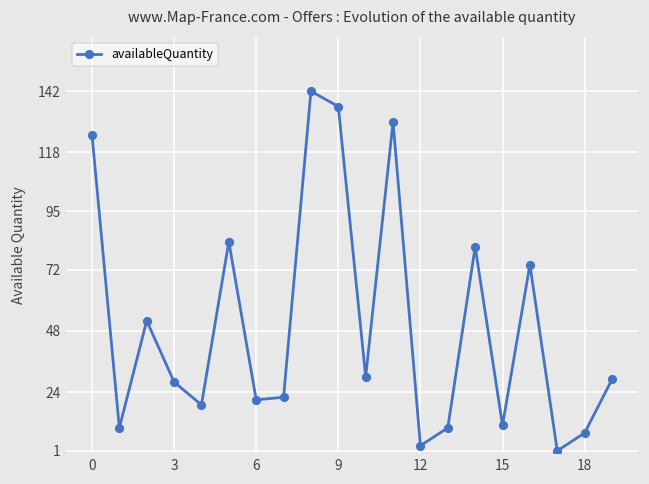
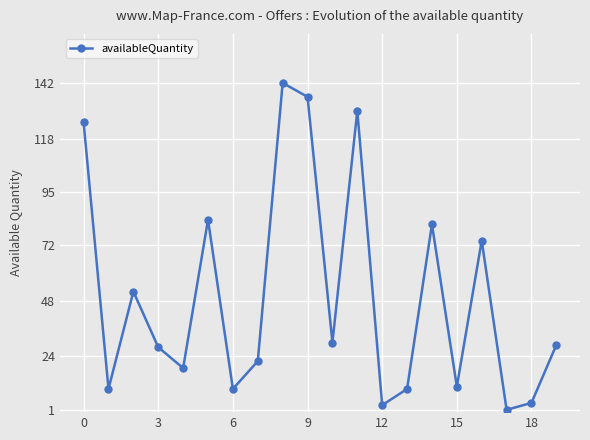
6: 21 -> 10
18: 8 -> 4
